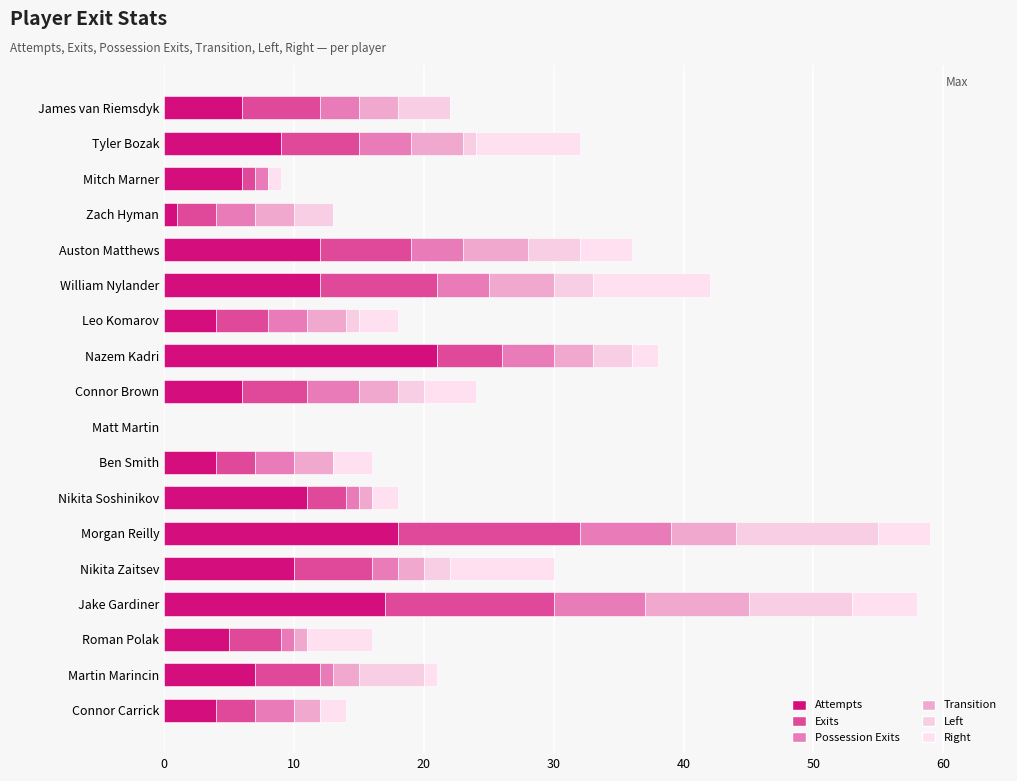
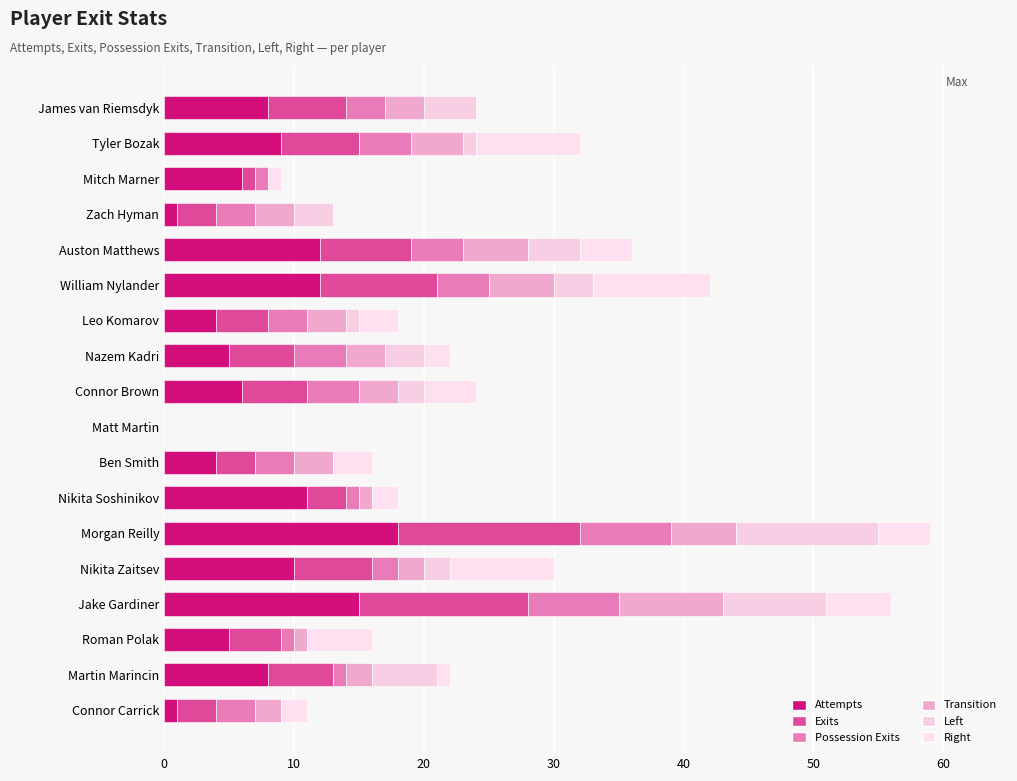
Attempts, James van Riemsdyk: 6 -> 8
Attempts, Nazem Kadri: 21 -> 5
Attempts, Jake Gardiner: 17 -> 15
Attempts, Martin Marincin: 7 -> 8
Attempts, Connor Carrick: 4 -> 1
